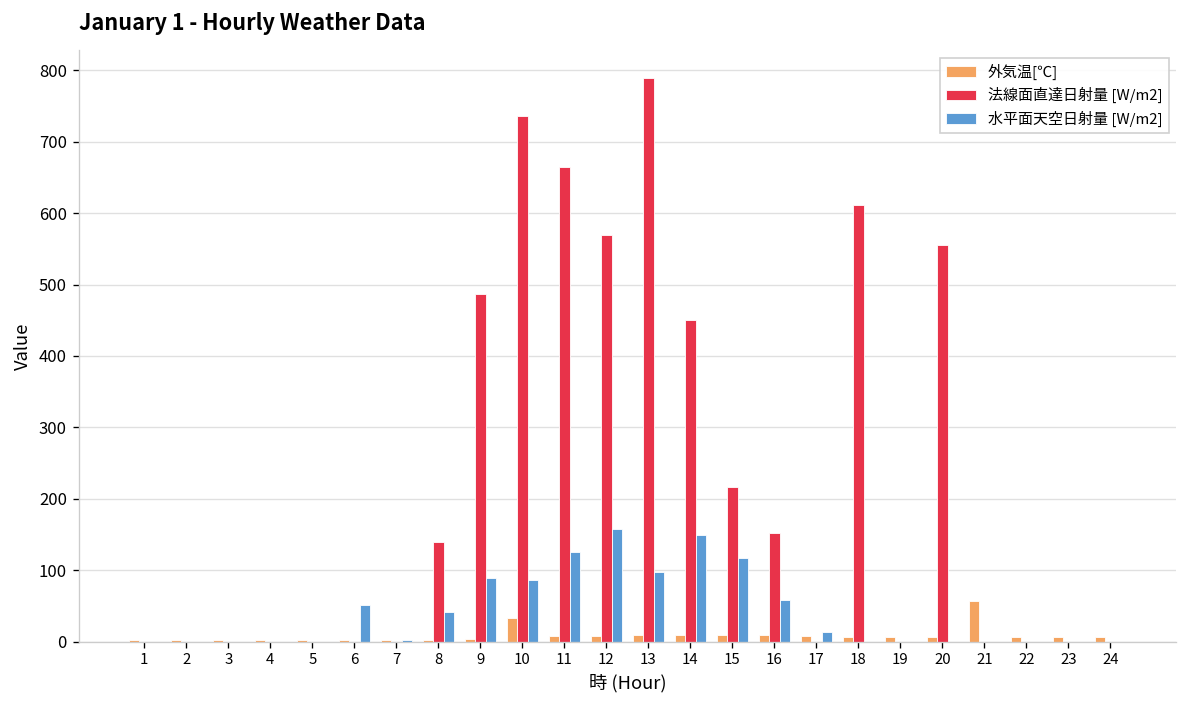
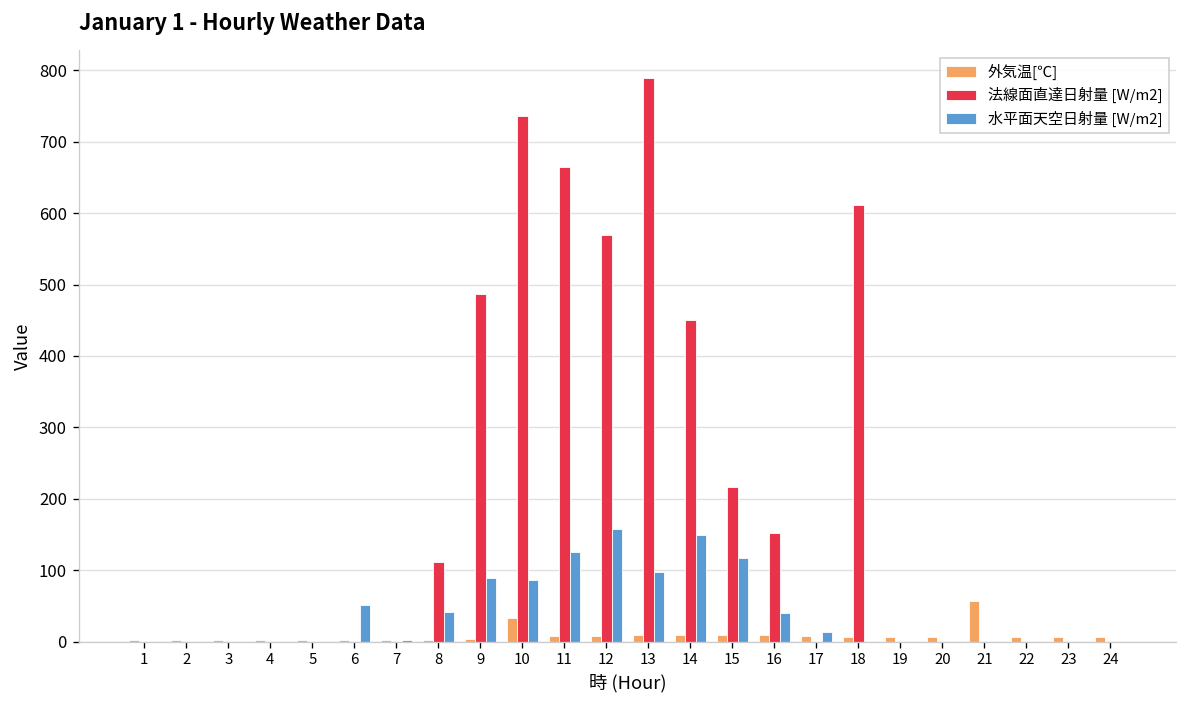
法線面直達日射量 [W/m2], 8: 140 -> 110
水平面天空日射量 [W/m2], 16: 60 -> 40
法線面直達日射量 [W/m2], 20: 560 -> 0
